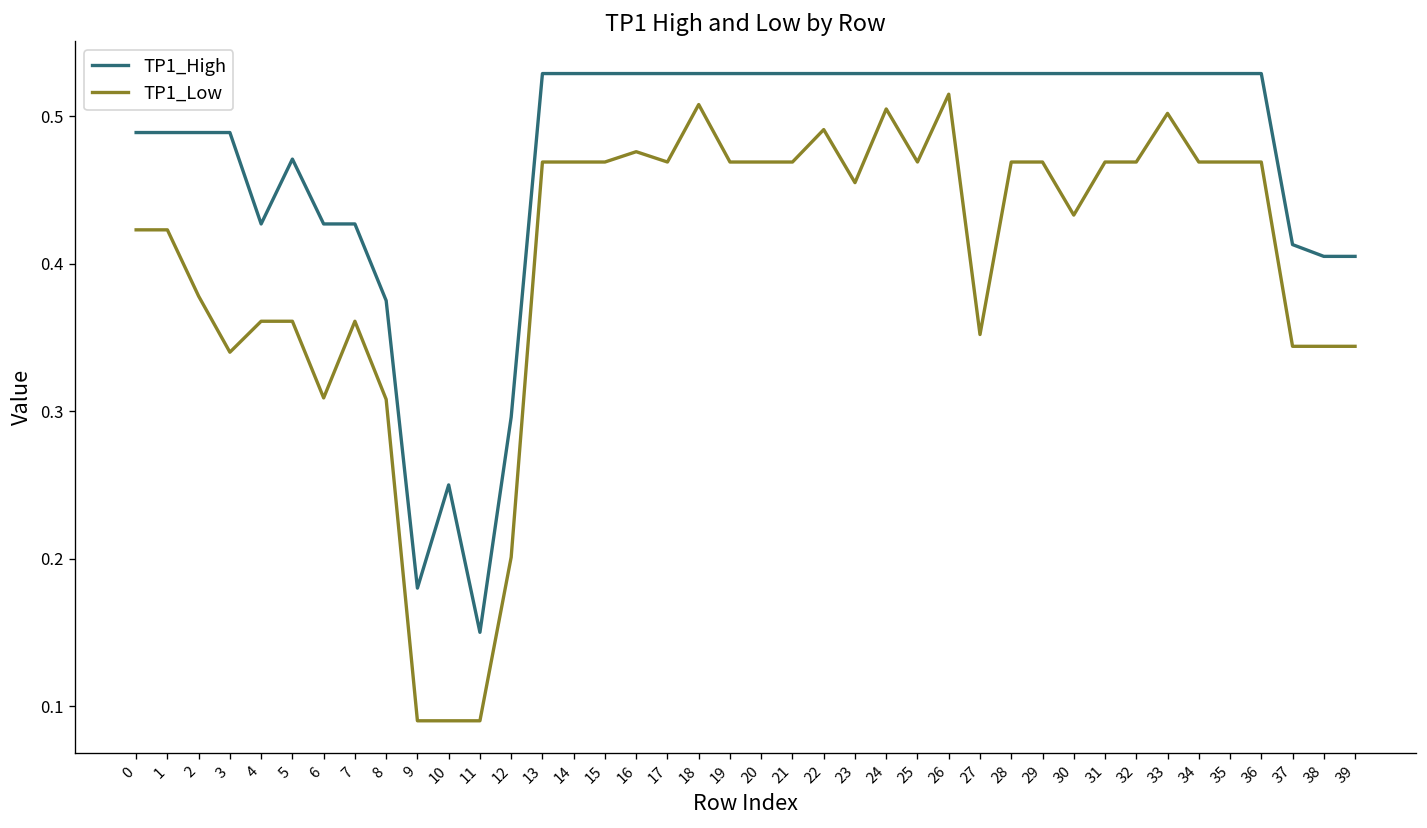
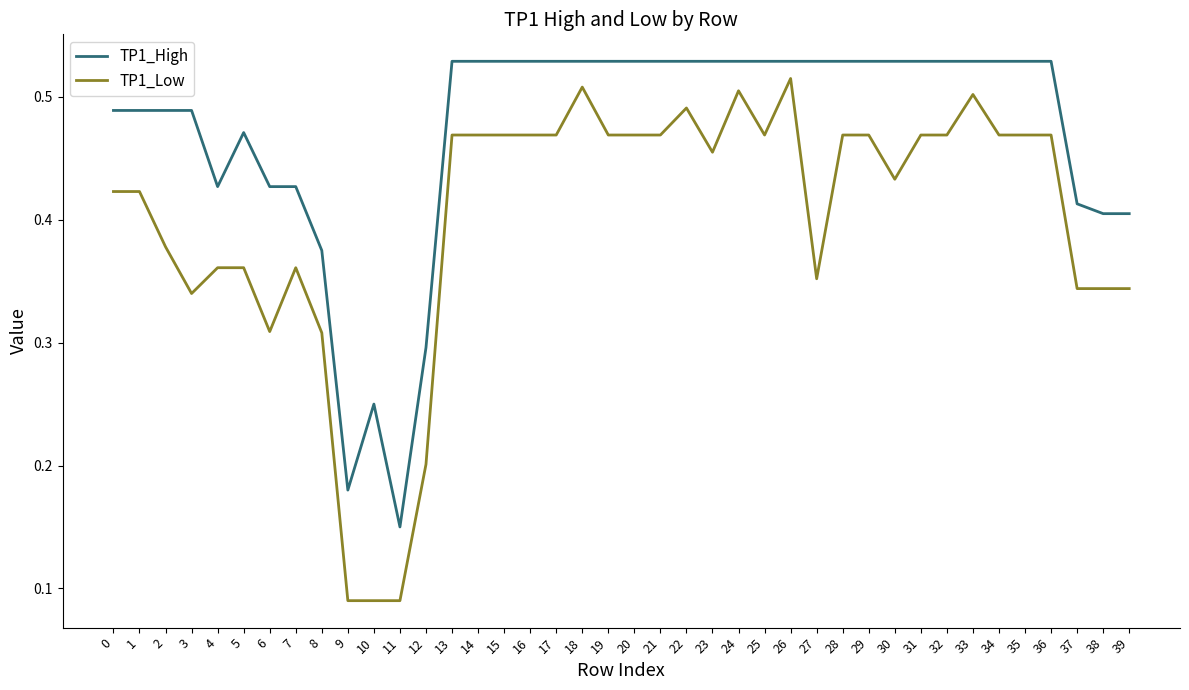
TP1_Low, 16: 0.476 -> 0.469
